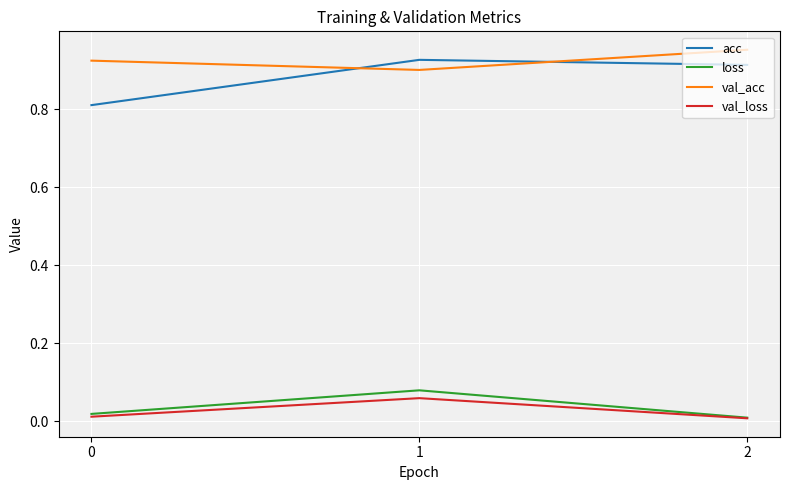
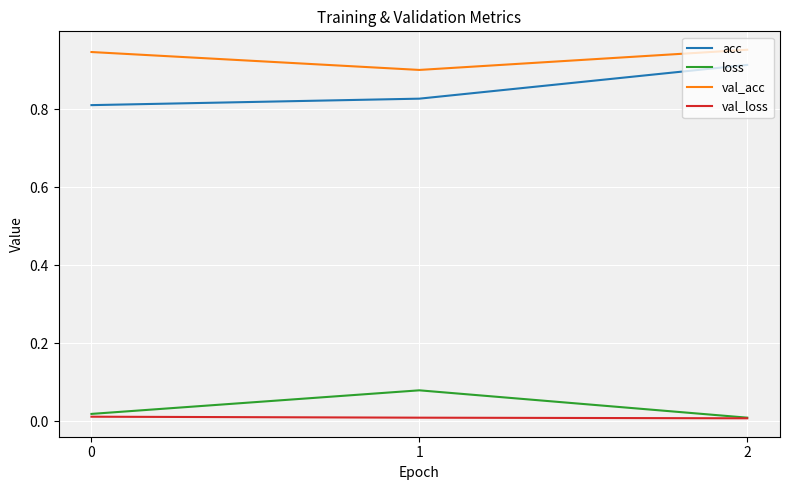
val_acc, 0: 0.92 -> 0.95
acc, 1: 0.93 -> 0.83
val_loss, 1: 0.06 -> 0.01
